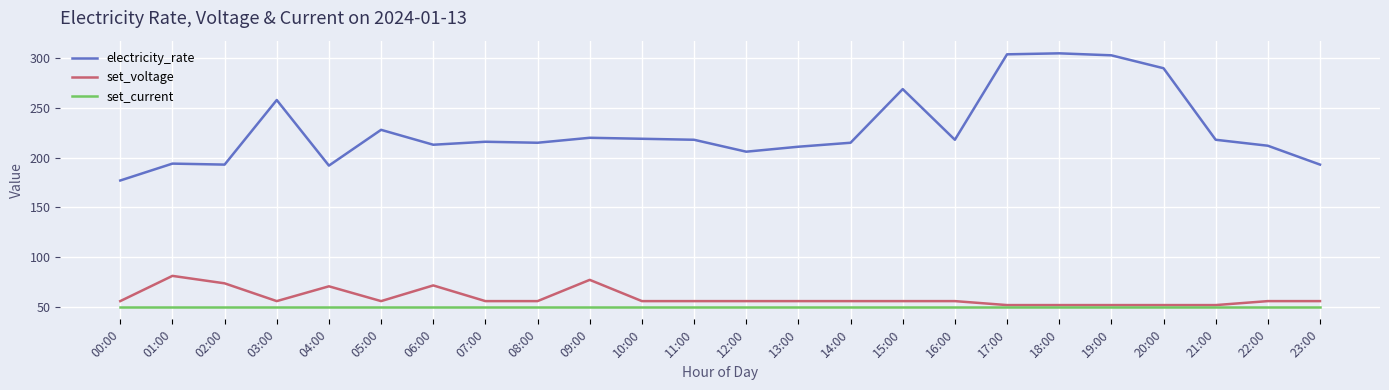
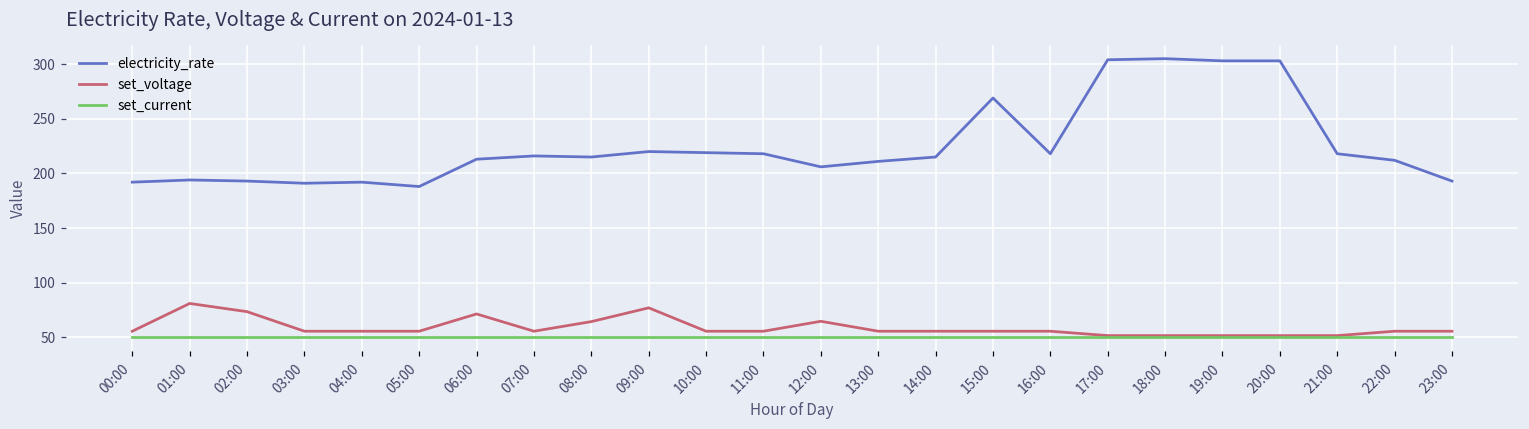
electricity_rate, 00:00: 180 -> 190
electricity_rate, 03:00: 260 -> 190
set_voltage, 04:00: 70 -> 60
electricity_rate, 05:00: 230 -> 190
set_voltage, 08:00: 56 -> 64
set_voltage, 12:00: 56 -> 65
electricity_rate, 20:00: 290 -> 300
